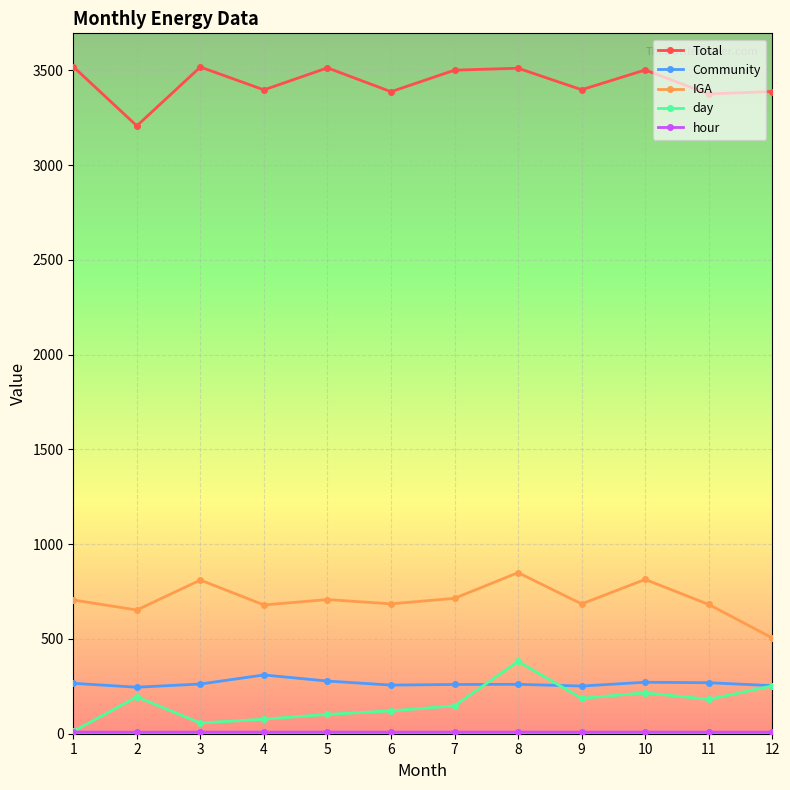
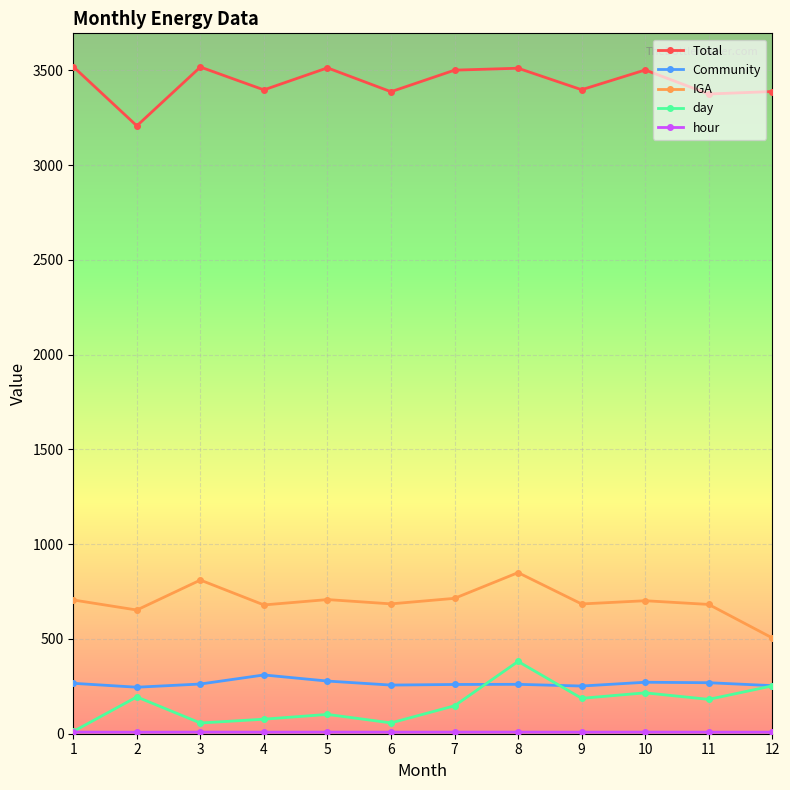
day, 6: 120 -> 60
IGA, 10: 810 -> 700
